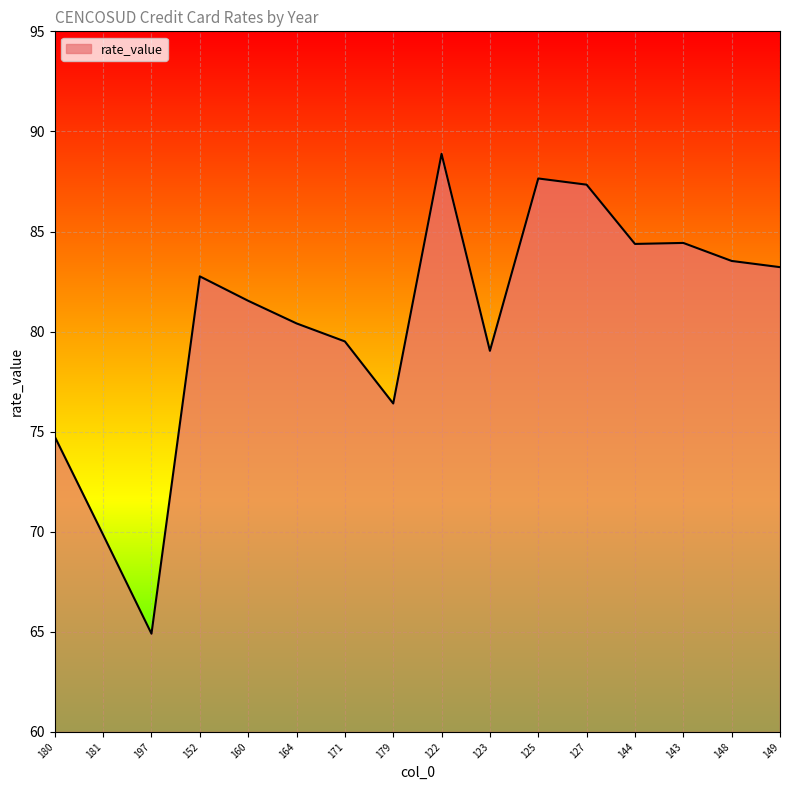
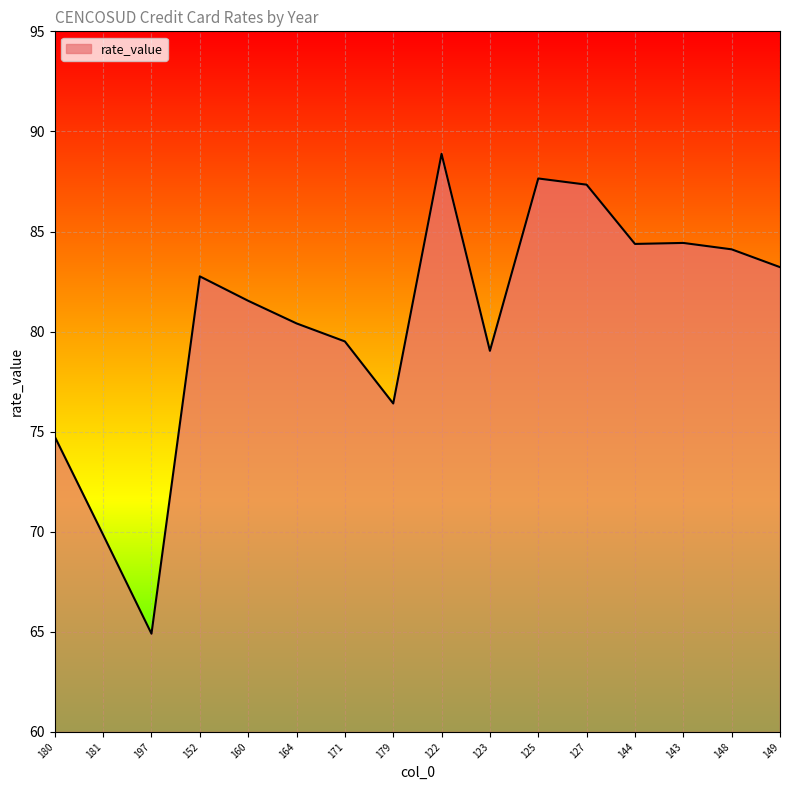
148: 83.5 -> 84.1
